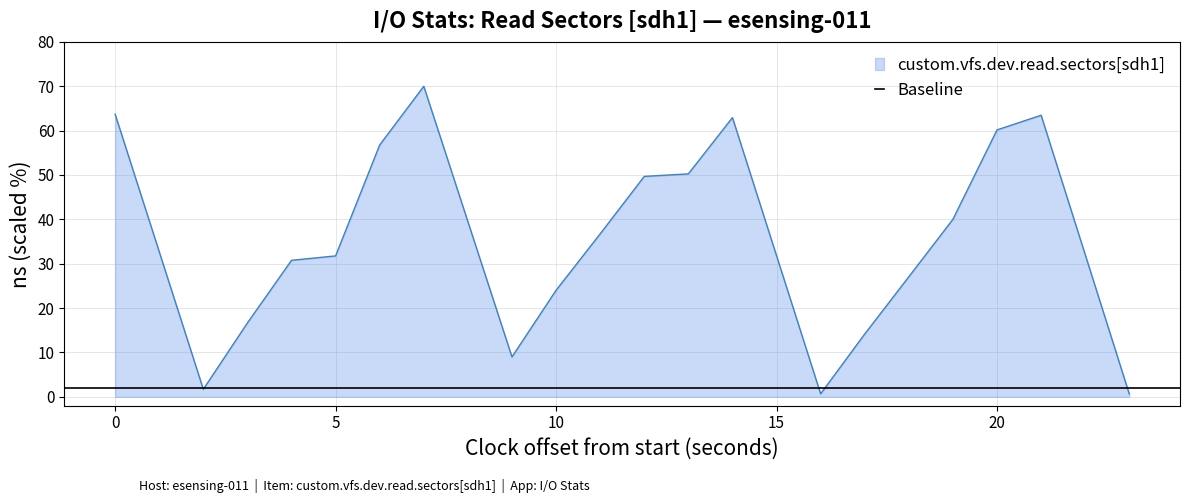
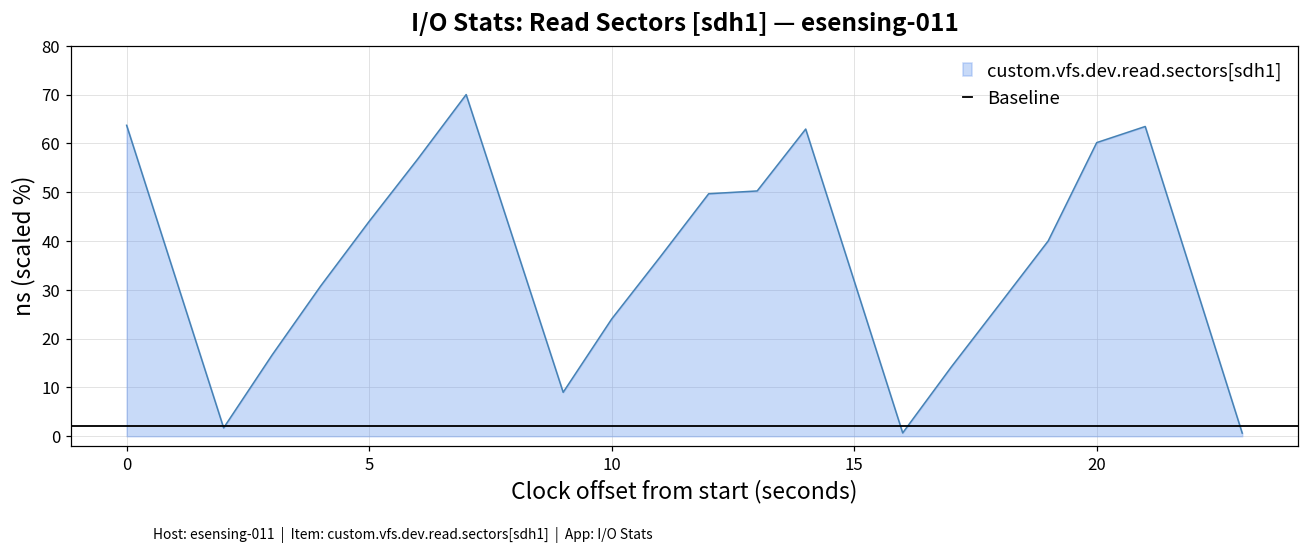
5: 32 -> 44
